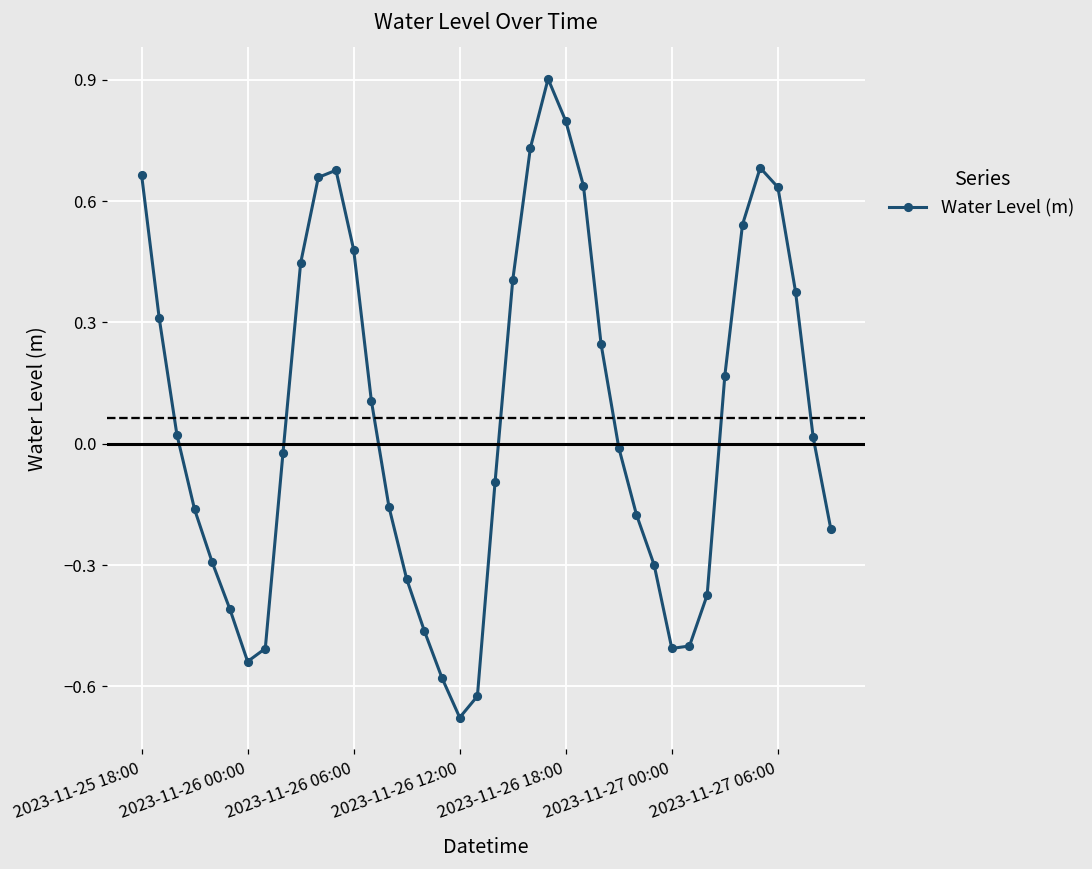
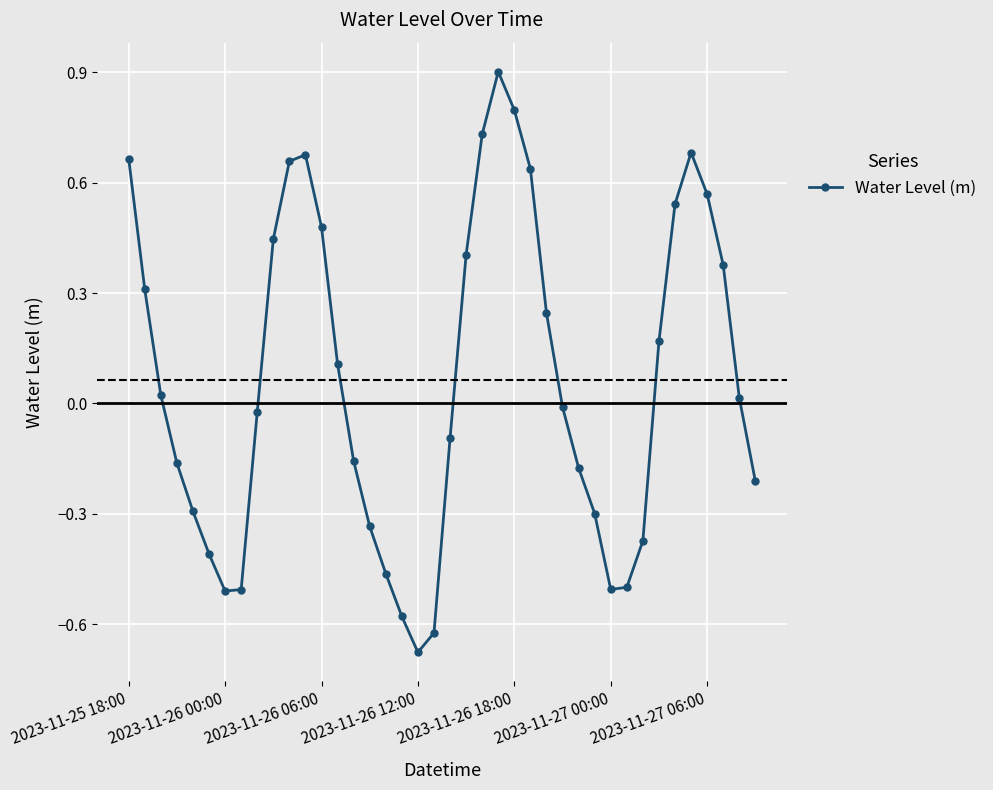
2023-11-26 00:00: -0.54 -> -0.51
2023-11-27 06:00: 0.63 -> 0.57
